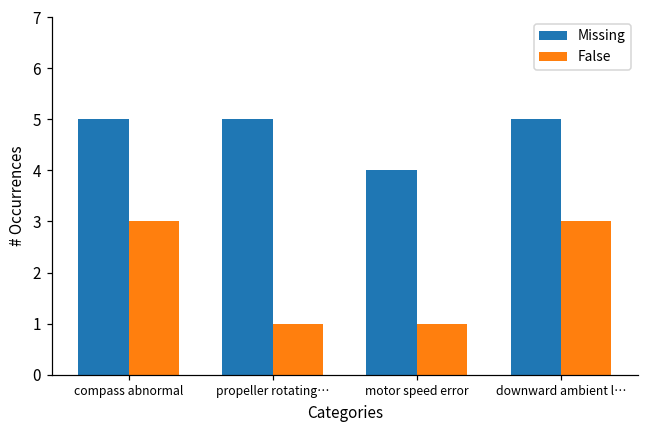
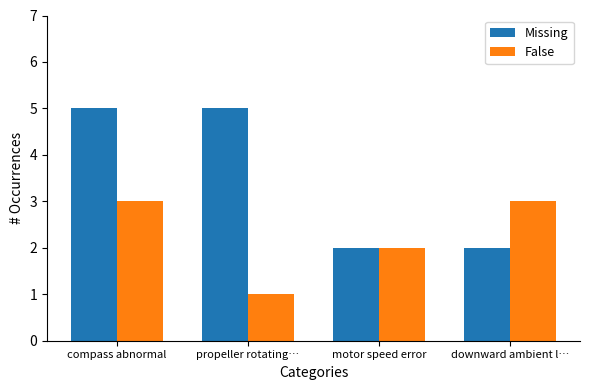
Missing, motor speed error: 4 -> 2
False, motor speed error: 1 -> 2
Missing, downward ambient l…: 5 -> 2
